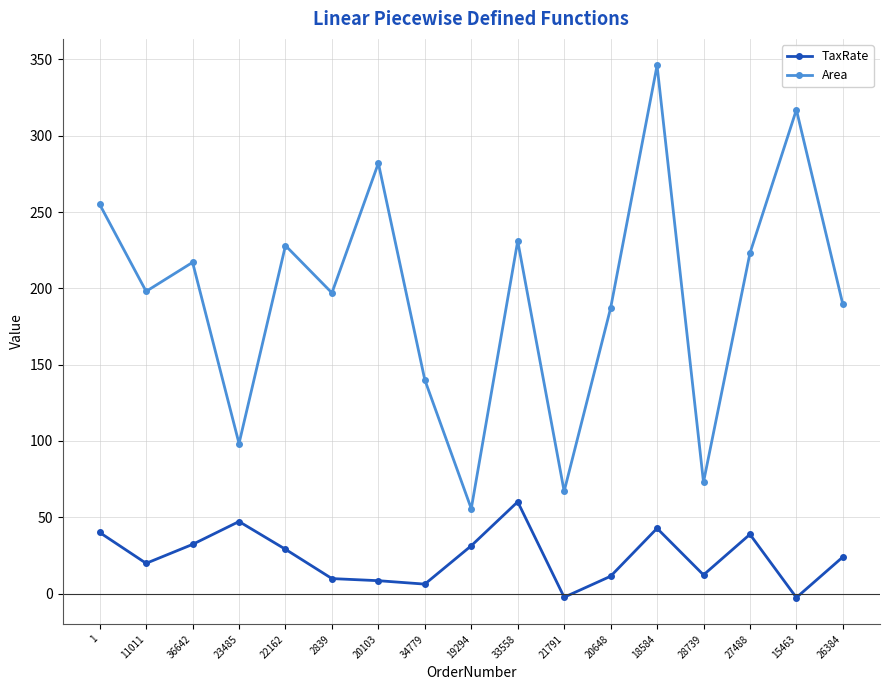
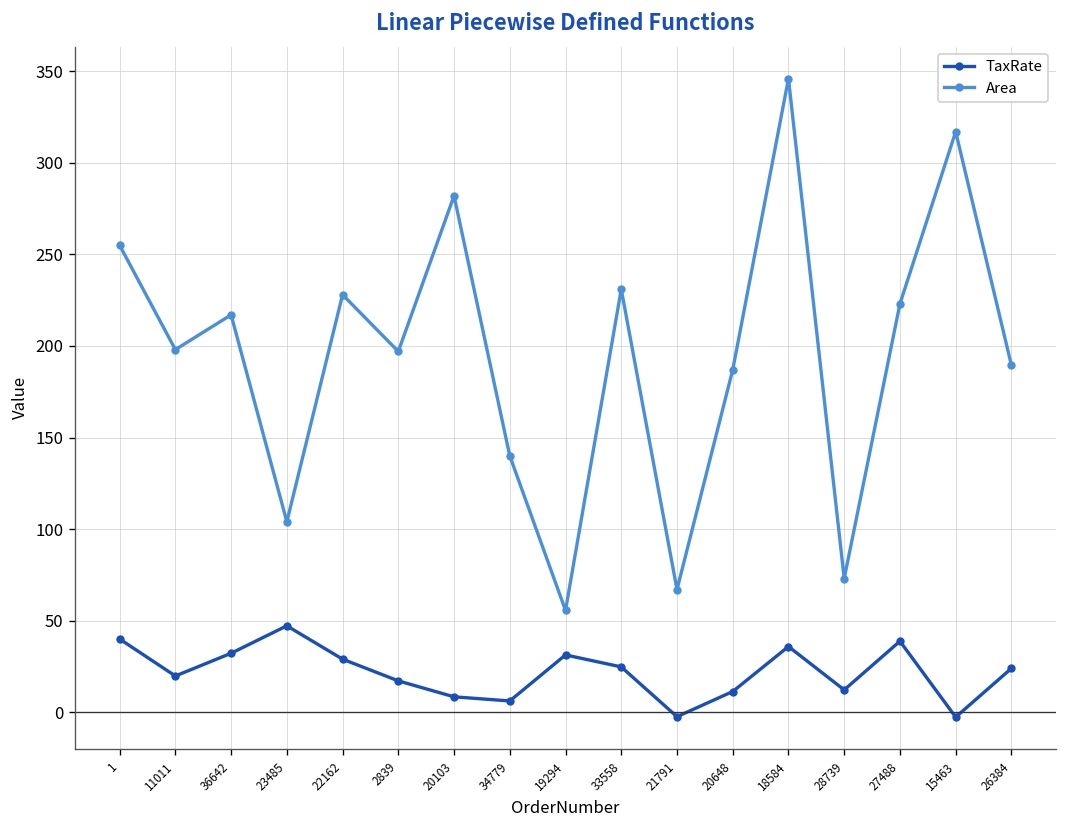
Area, 23485: 98 -> 104
TaxRate, 2839: 10 -> 17
TaxRate, 33558: 60 -> 25
TaxRate, 18584: 43 -> 36
